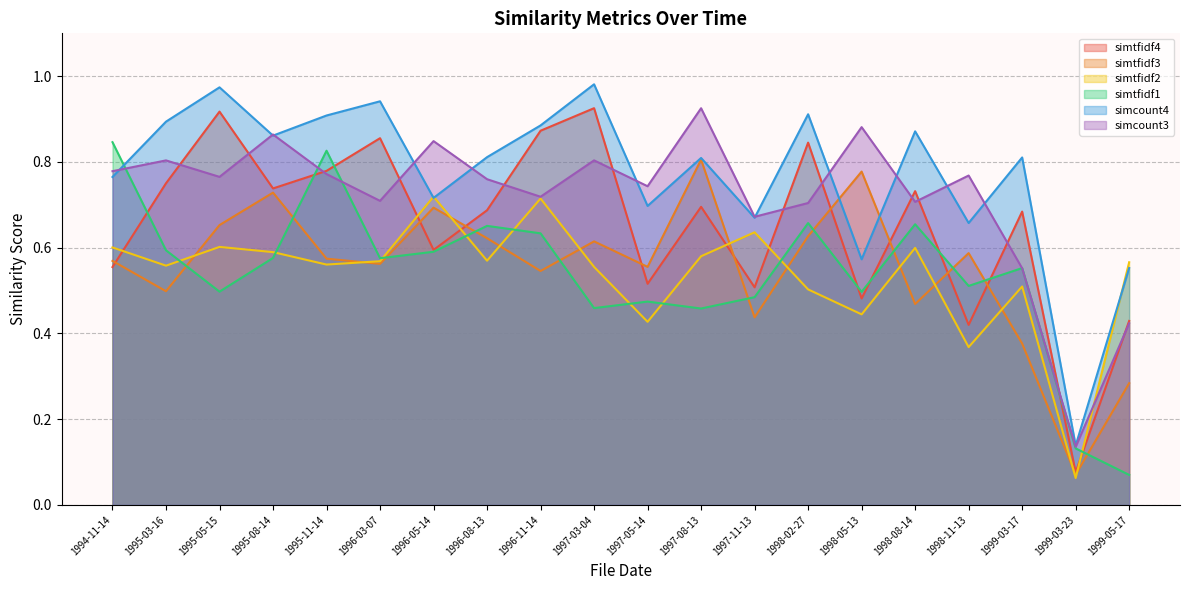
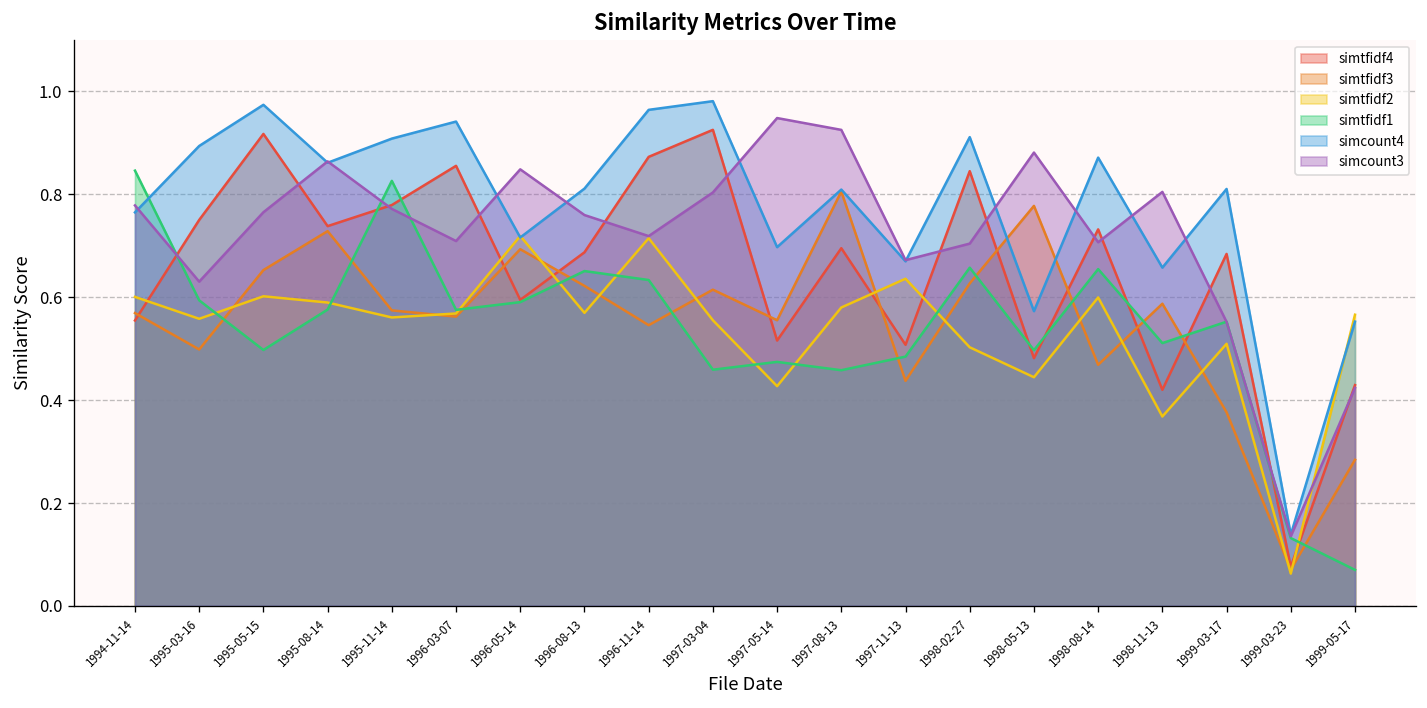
simcount3, 1995-03-16: 0.80 -> 0.63
simcount4, 1996-11-14: 0.89 -> 0.96
simcount3, 1997-05-14: 0.74 -> 0.95
simcount3, 1998-11-13: 0.77 -> 0.80
